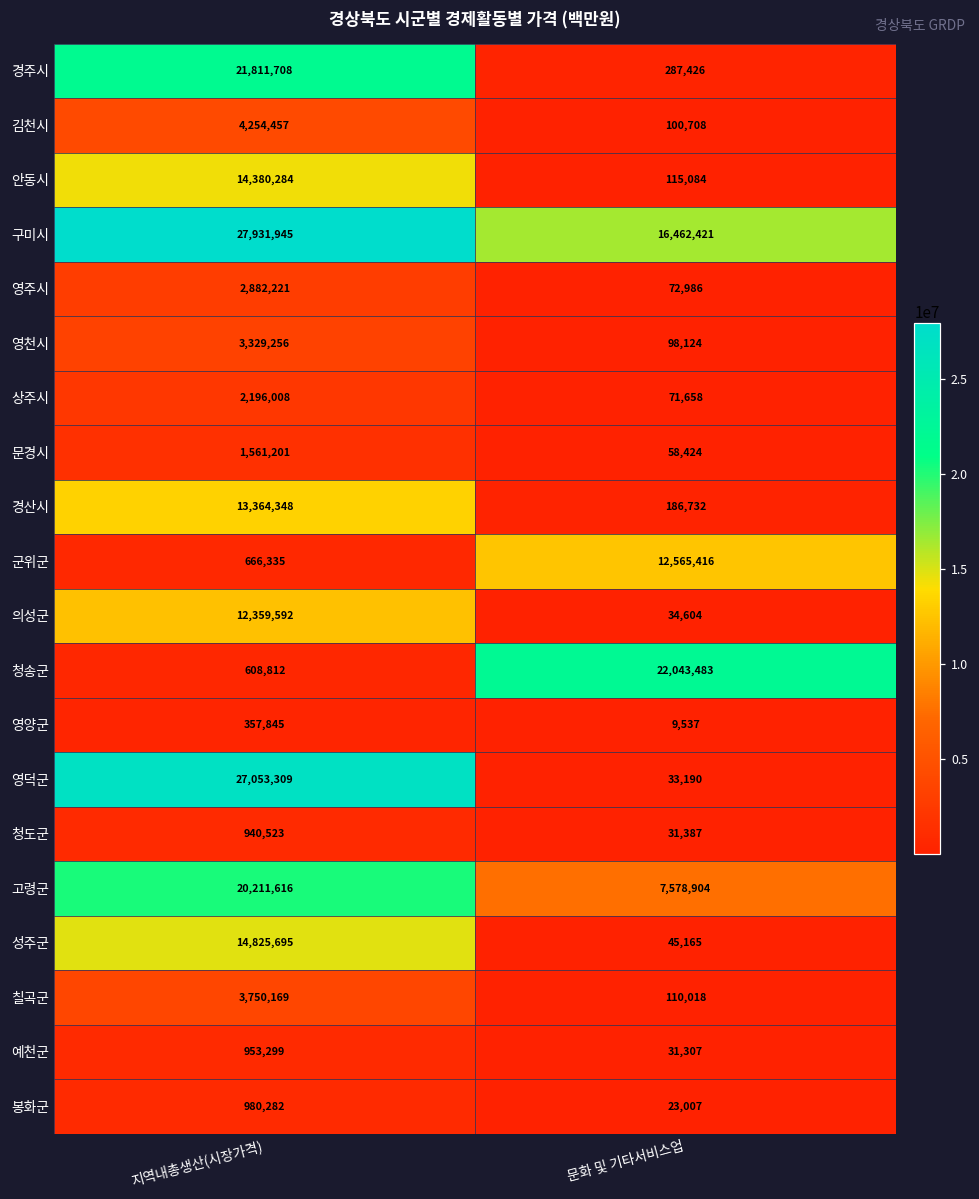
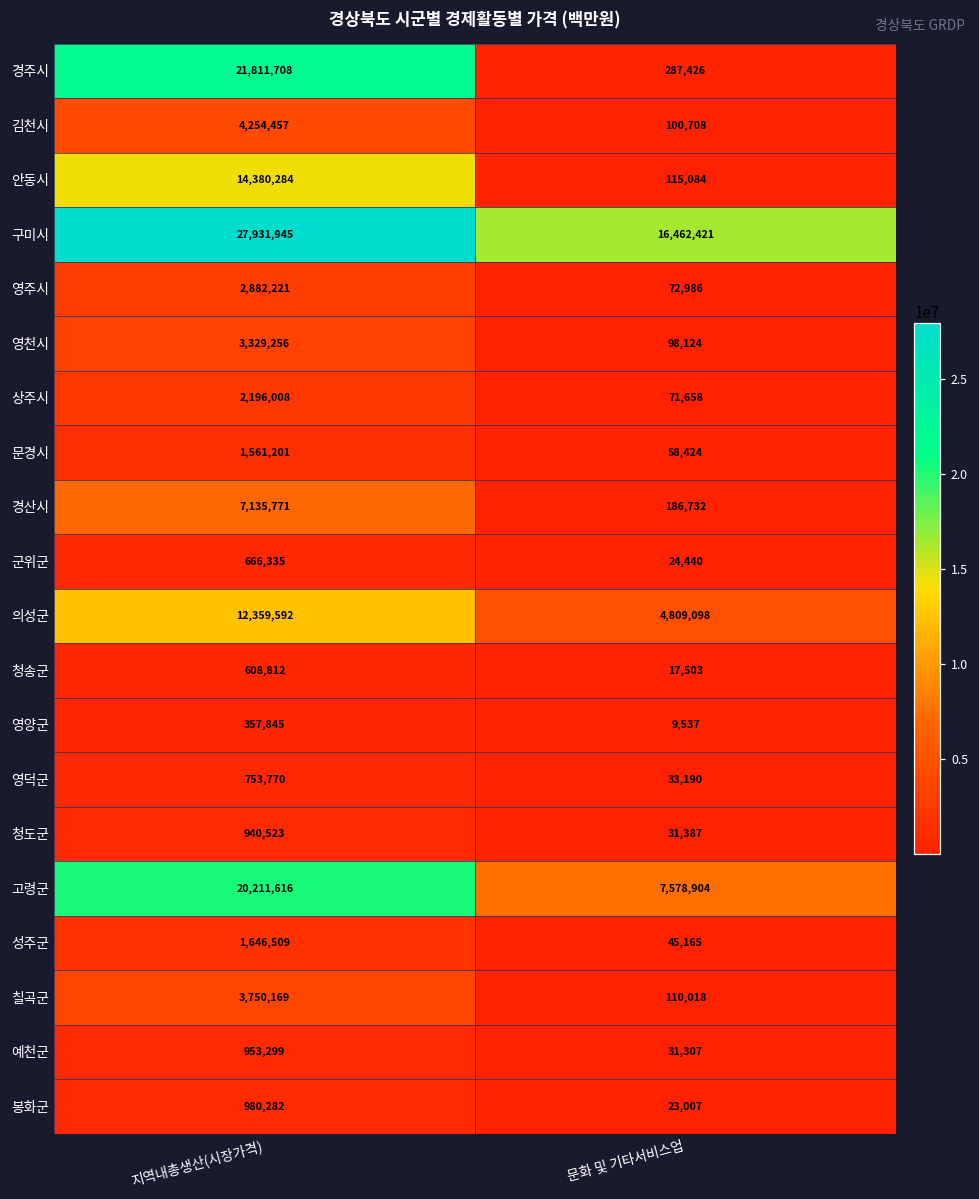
경산시, 지역내총생산(시장가격): 13,364,348 -> 7,135,771
군위군, 문화 및 기타서비스업: 12,565,416 -> 24,440
의성군, 문화 및 기타서비스업: 34,604 -> 4,809,098
청송군, 문화 및 기타서비스업: 22,043,483 -> 17,503
영덕군, 지역내총생산(시장가격): 27,053,309 -> 753,770
성주군, 지역내총생산(시장가격): 14,825,695 -> 1,646,509
